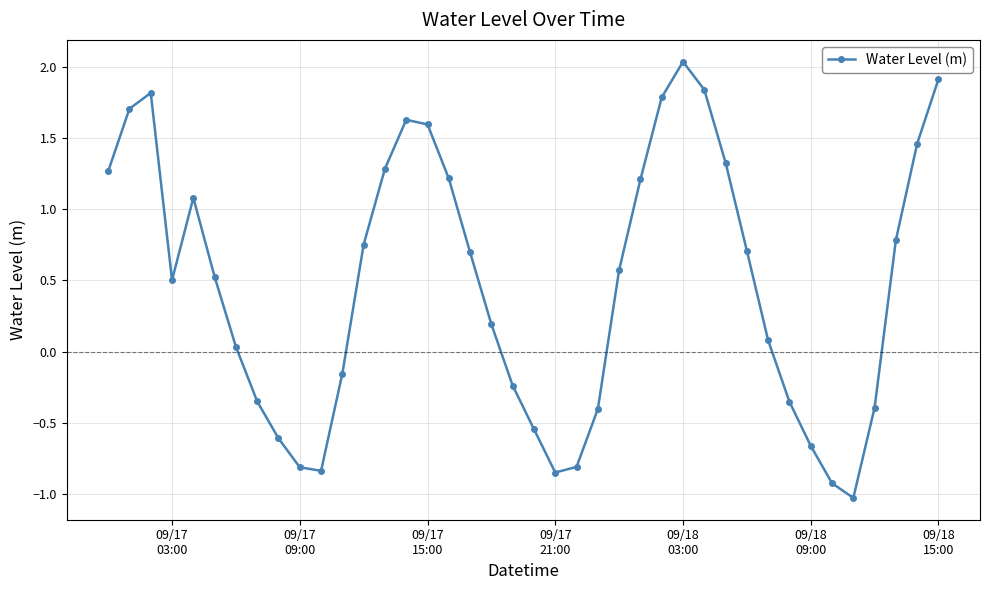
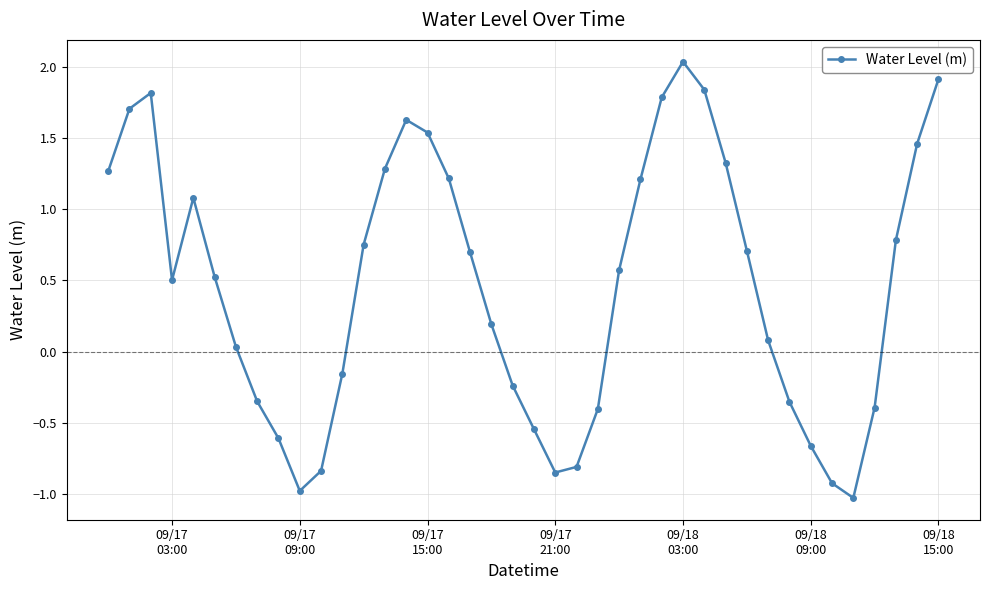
09/17 09:00: -0.81 -> -0.98
09/17 15:00: 1.59 -> 1.54
